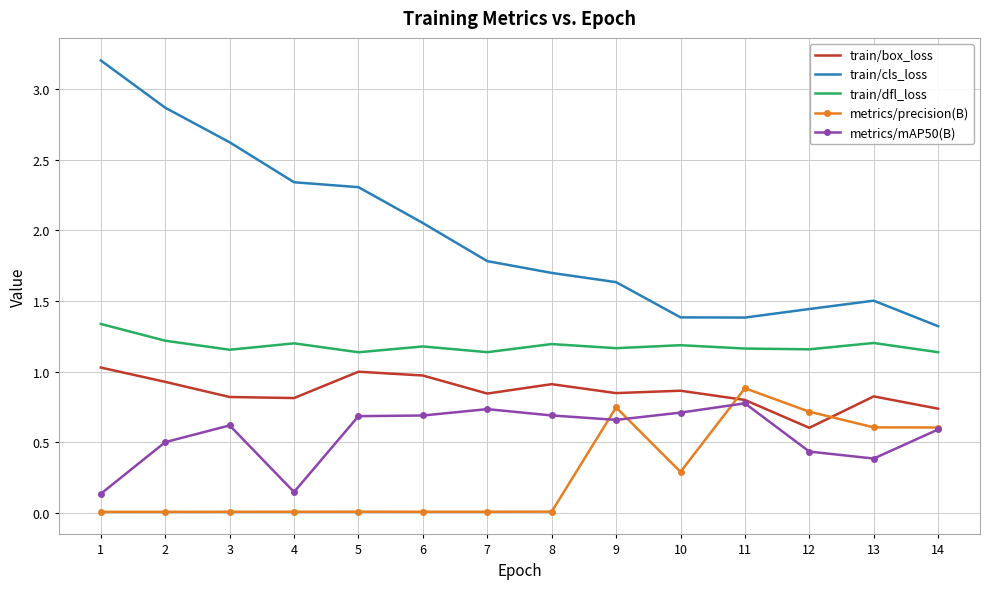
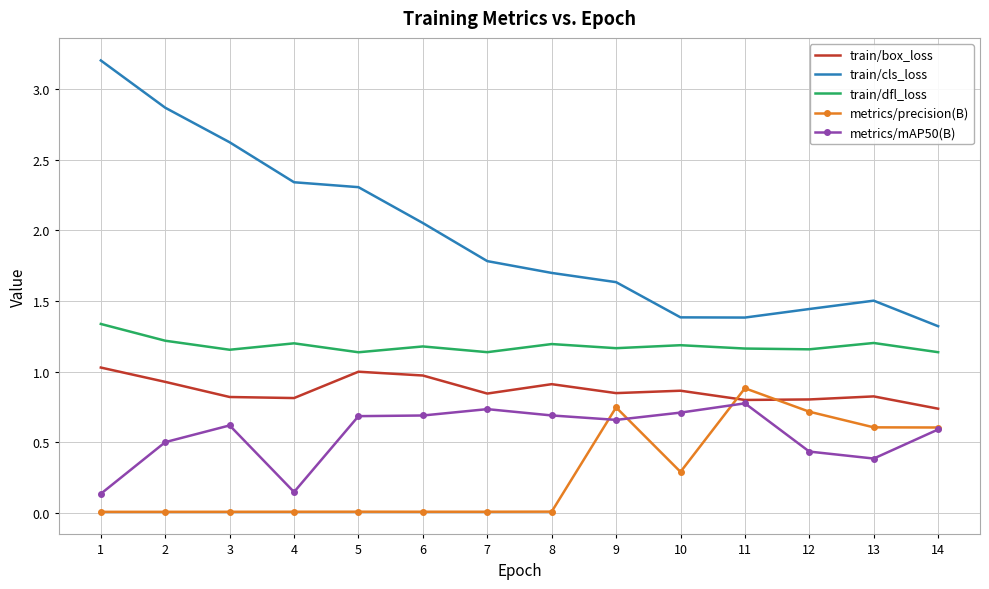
train/box_loss, 12: 0.60 -> 0.80
